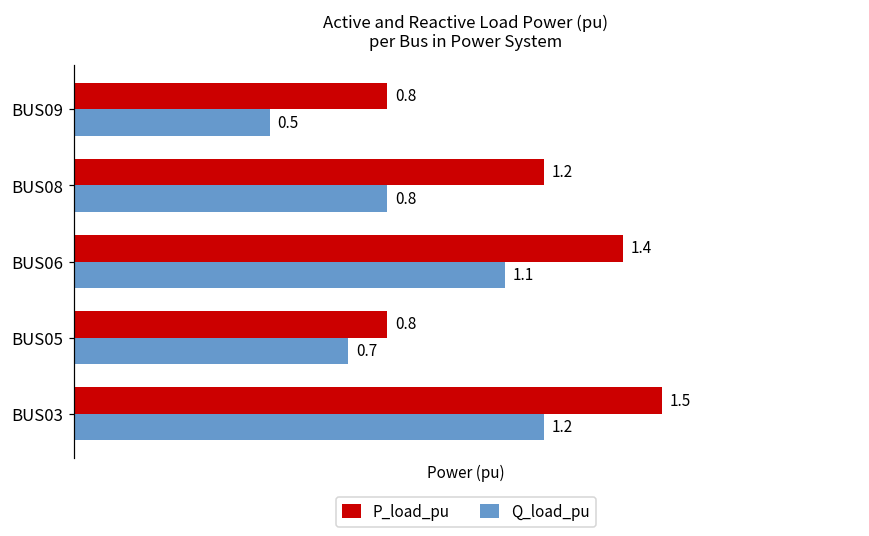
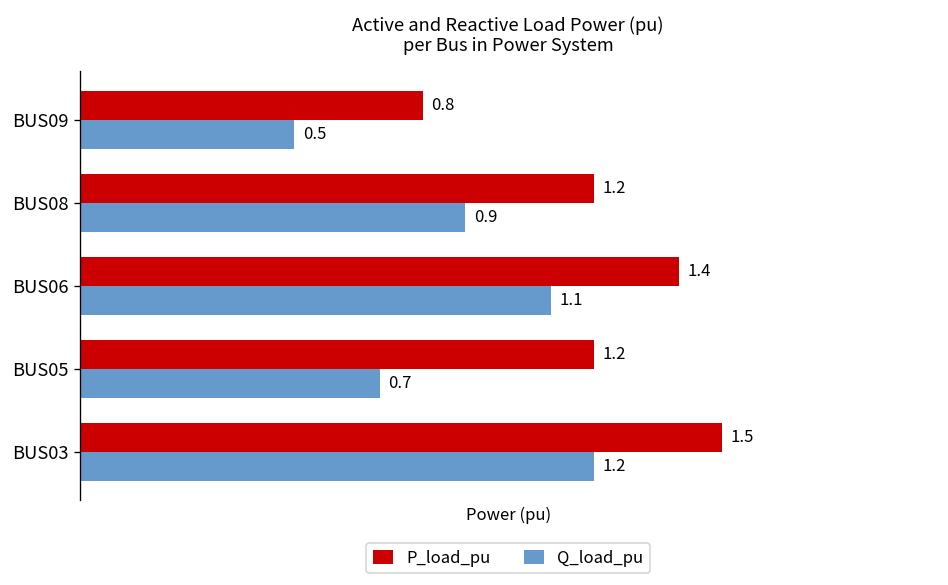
Q_load_pu, BUS08: 0.8 -> 0.9
P_load_pu, BUS05: 0.8 -> 1.2
